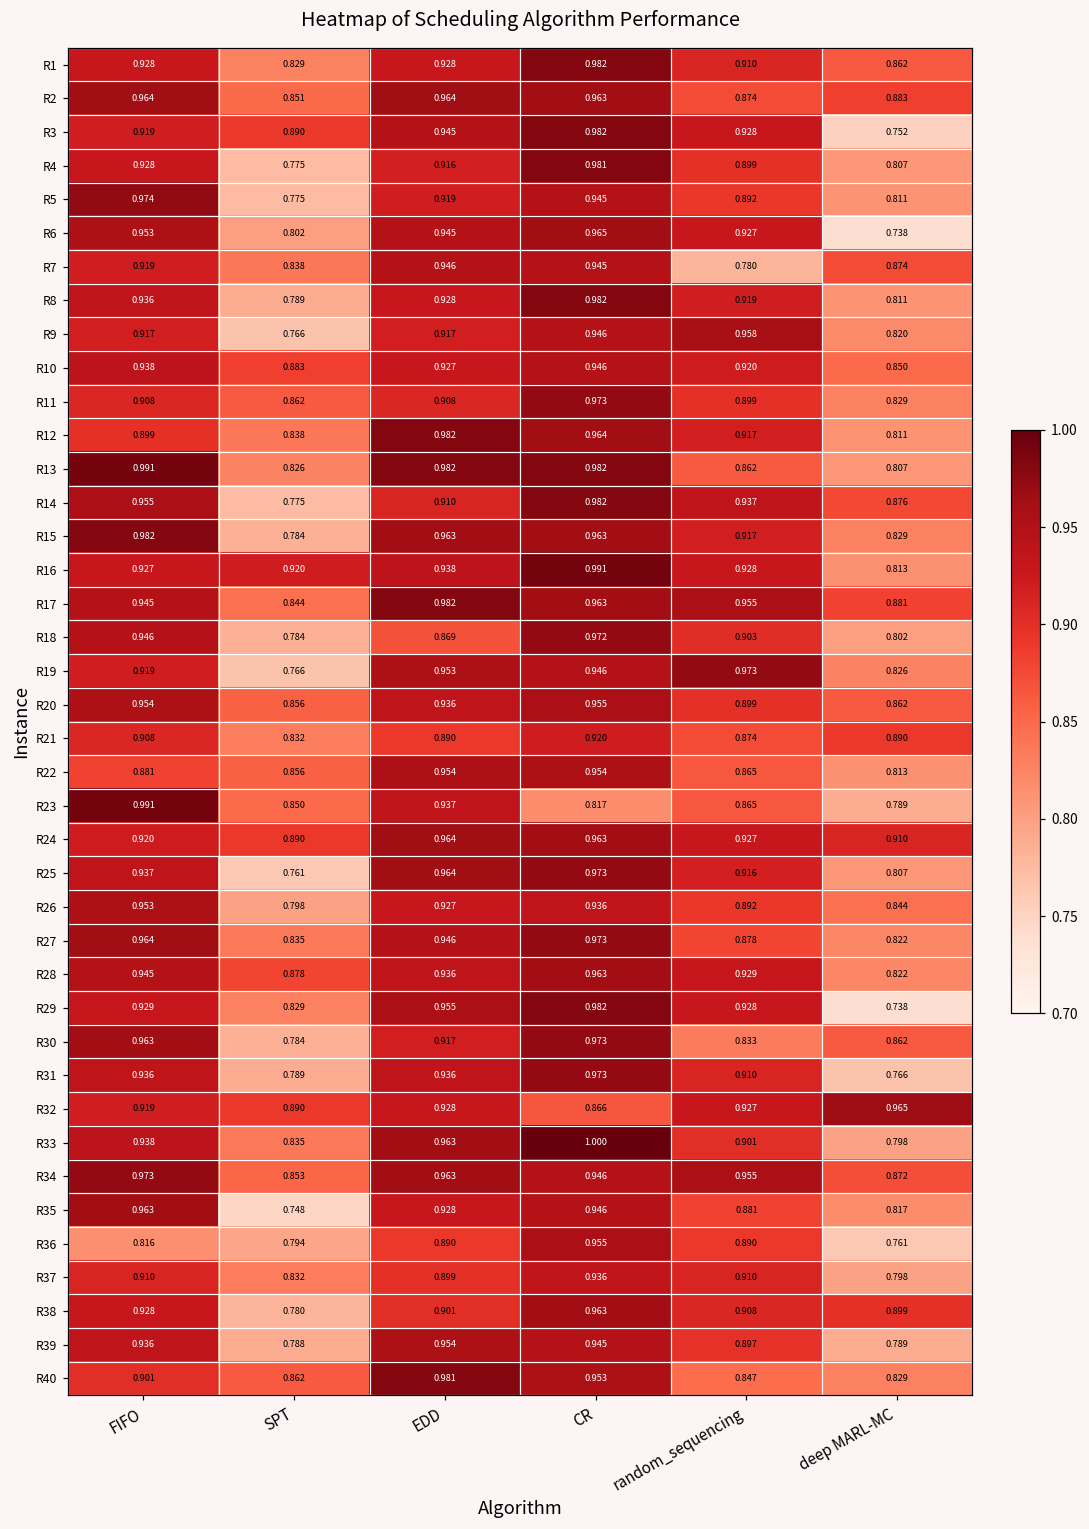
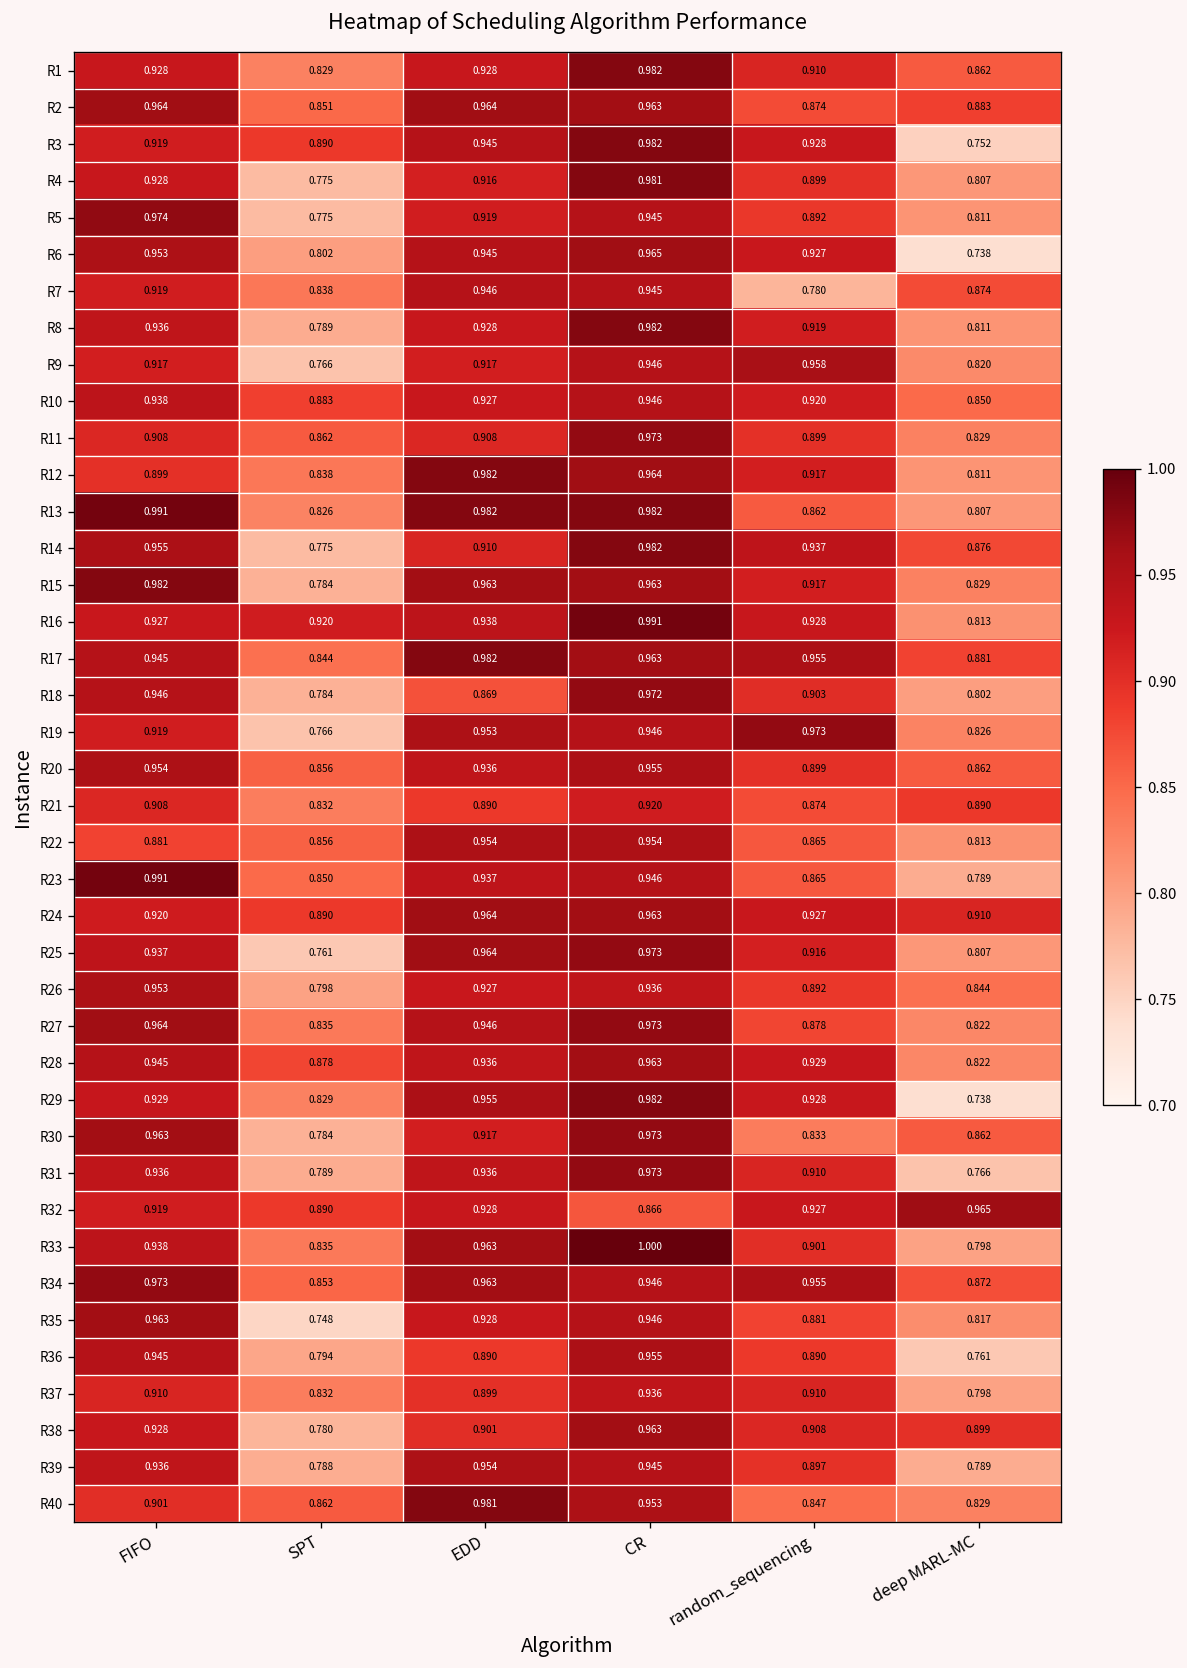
R23, CR: 0.817 -> 0.946
R36, FIFO: 0.816 -> 0.945
